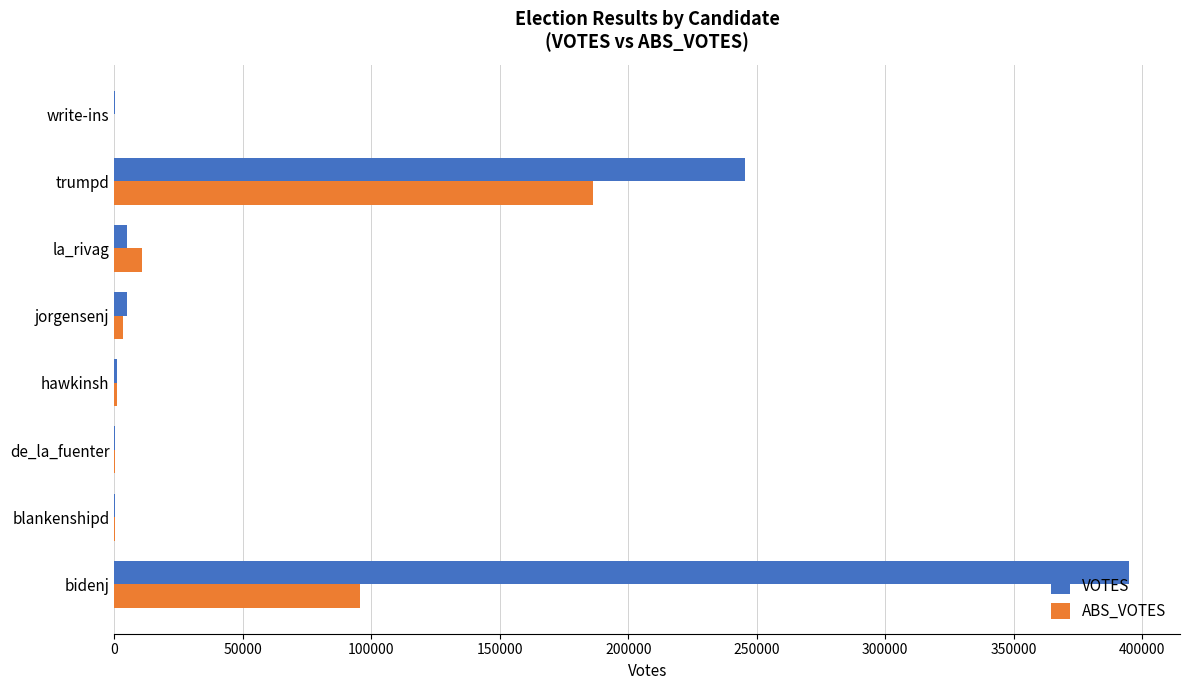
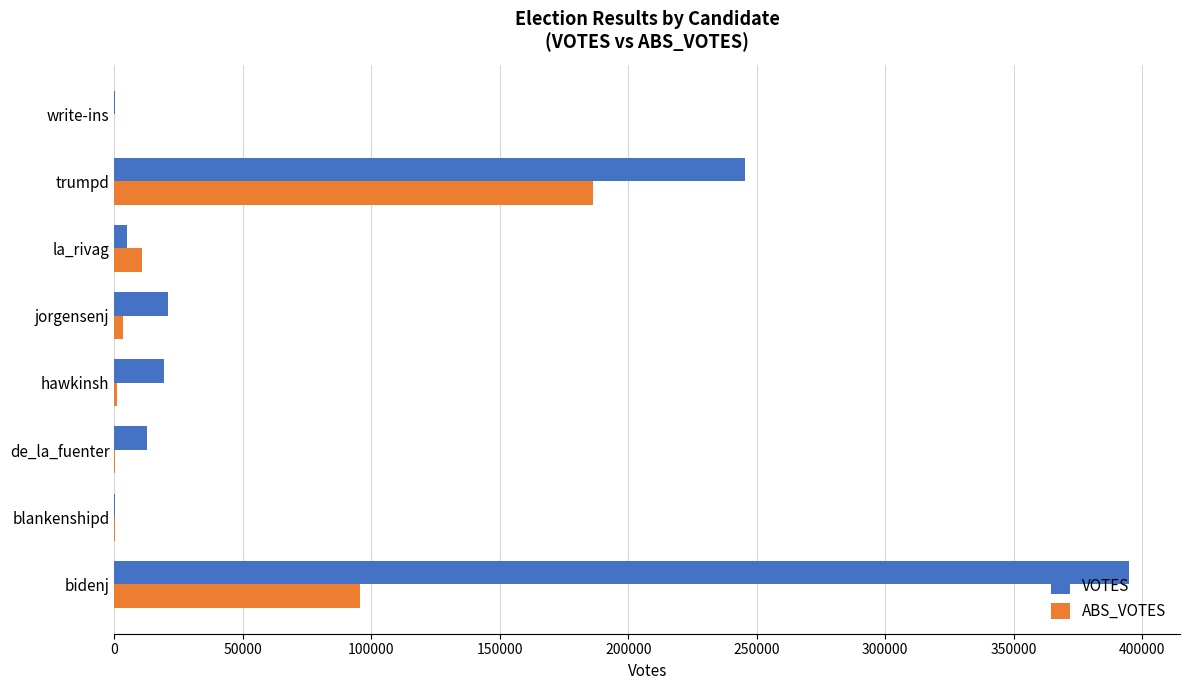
VOTES, jorgensenj: 5000 -> 21000
VOTES, hawkinsh: 1000 -> 19000
VOTES, de_la_fuenter: 0 -> 13000
